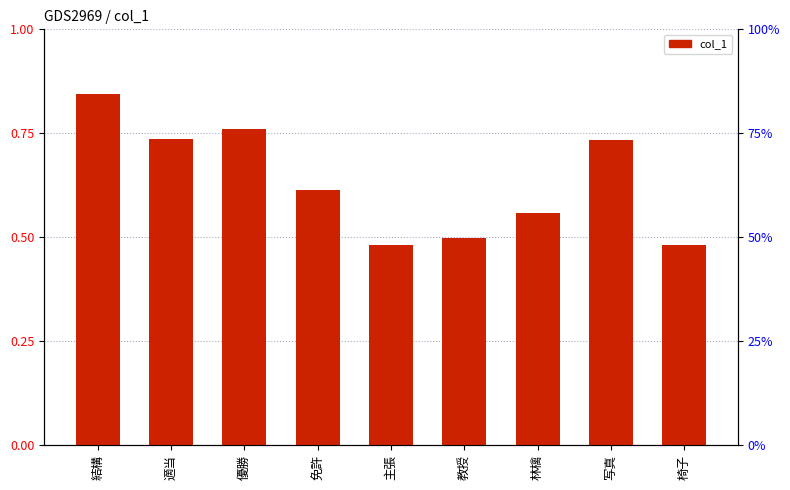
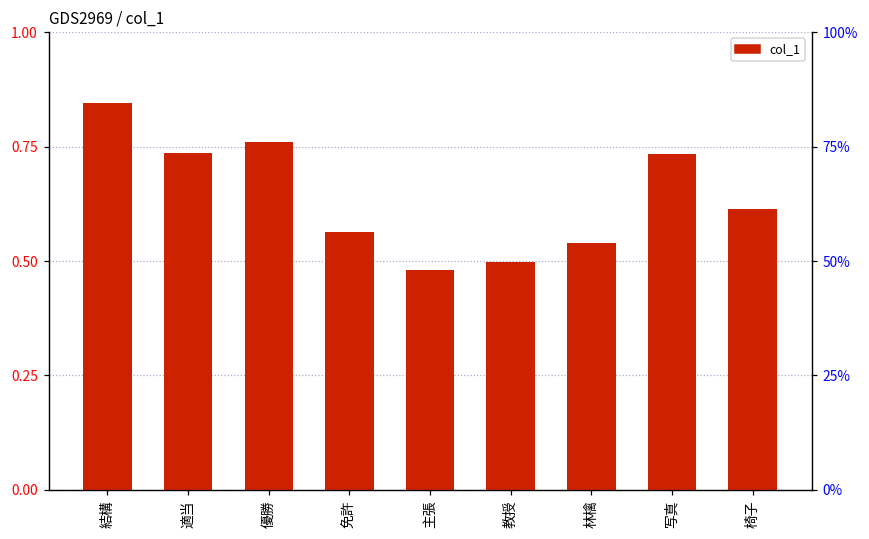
免許: 0.61 -> 0.56
林檎: 0.56 -> 0.54
椅子: 0.48 -> 0.61
